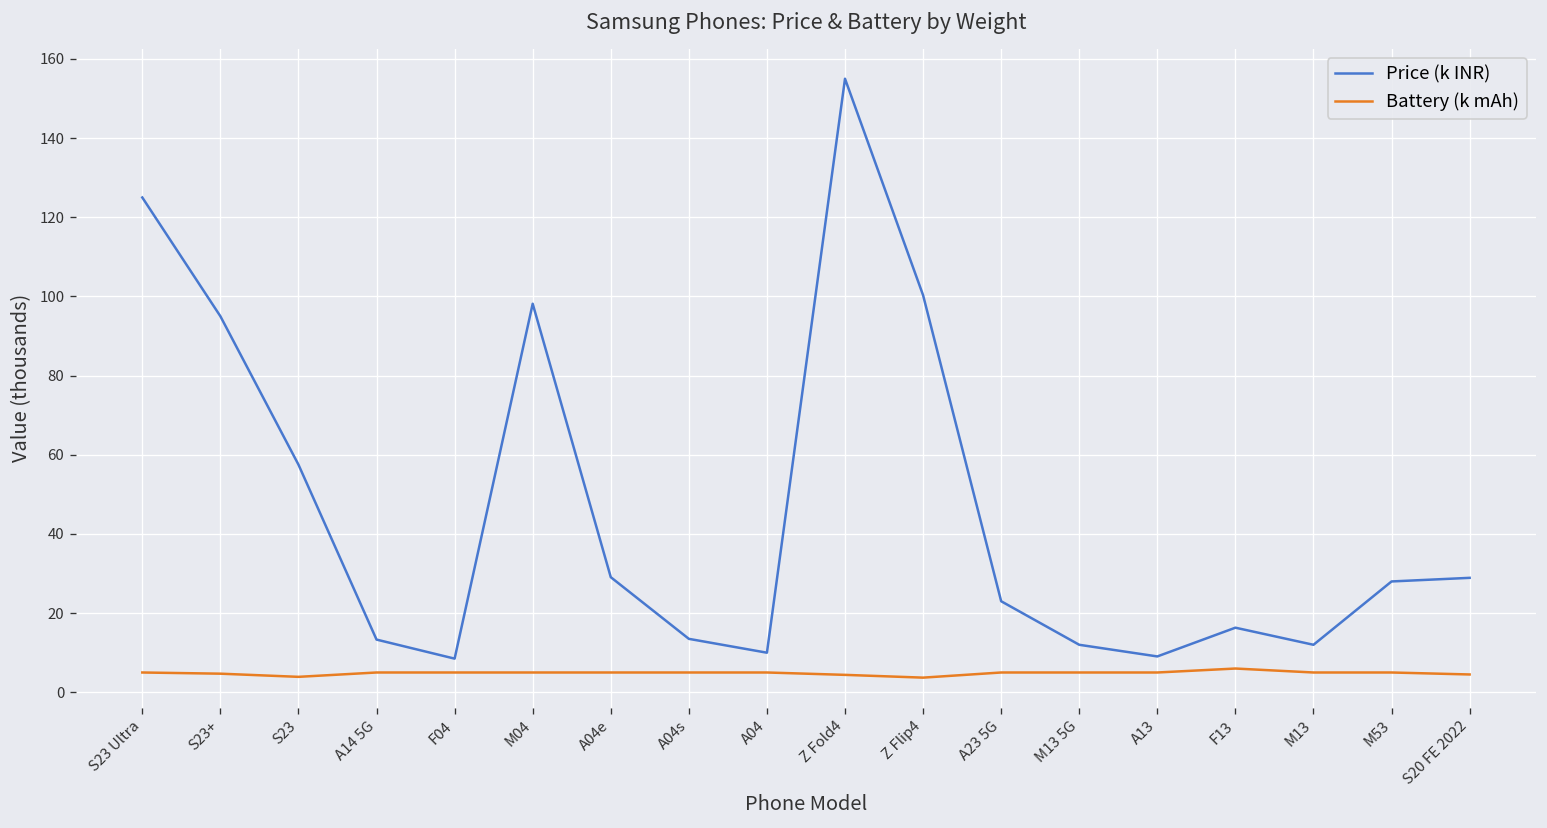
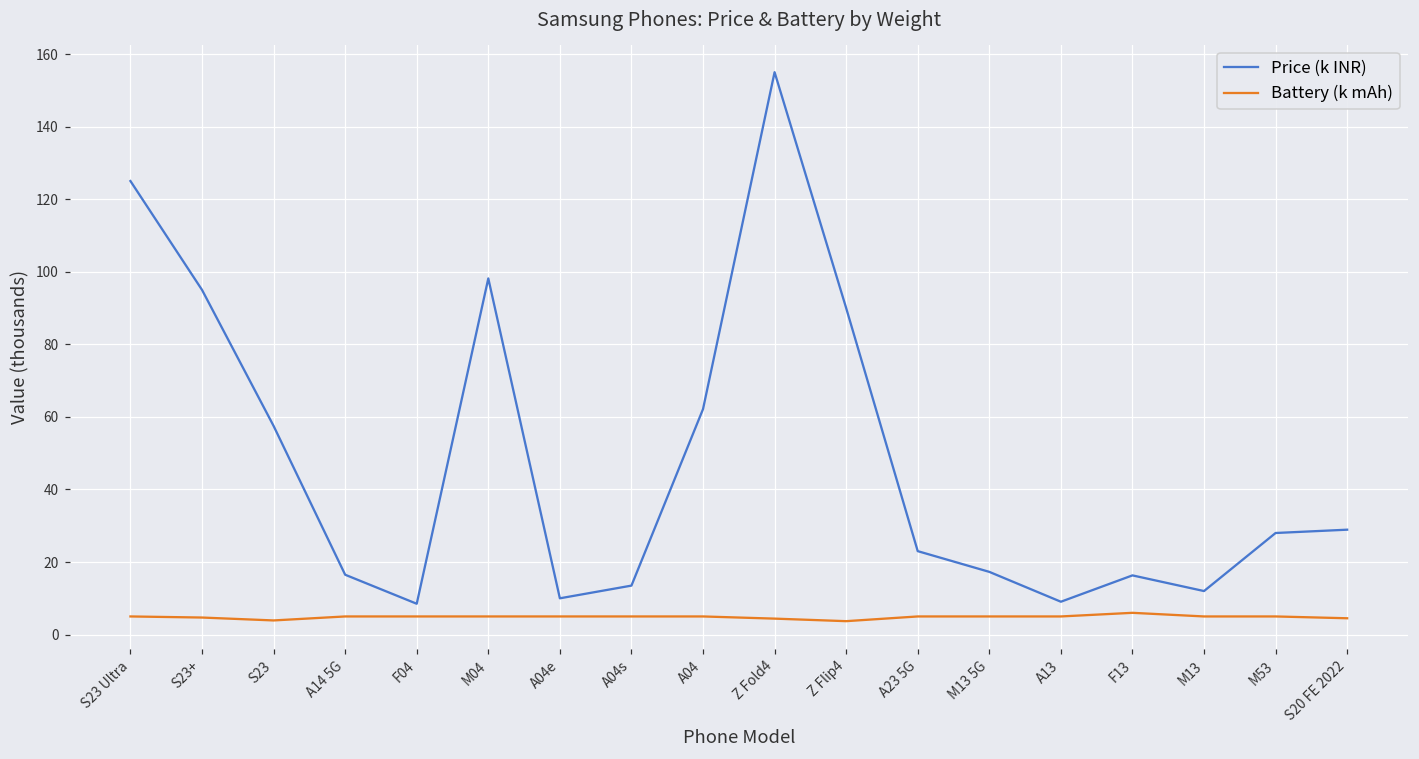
Price (k INR), A14 5G: 13 -> 16
Price (k INR), A04e: 29 -> 10
Price (k INR), A04: 10 -> 62
Price (k INR), Z Flip4: 100 -> 90
Price (k INR), M13 5G: 12 -> 17
